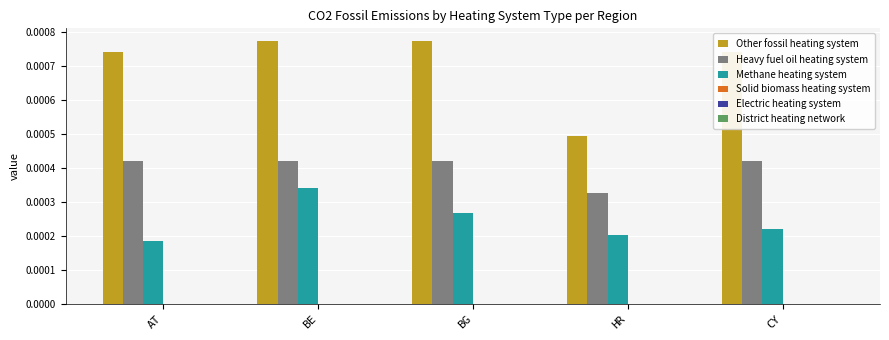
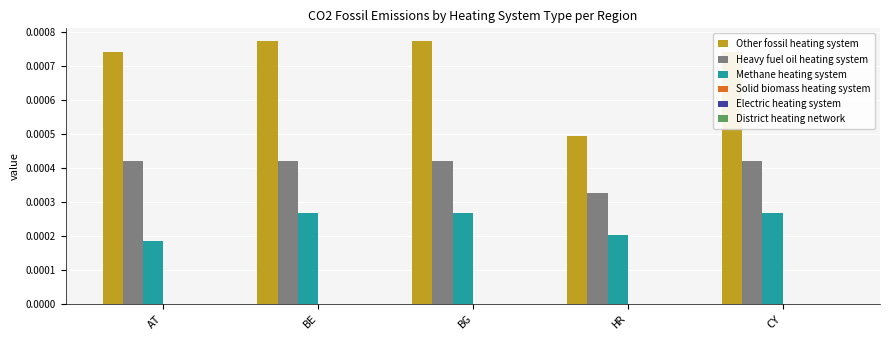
Methane heating system, BE: 0.00034 -> 0.00027
Methane heating system, CY: 0.00022 -> 0.00027
